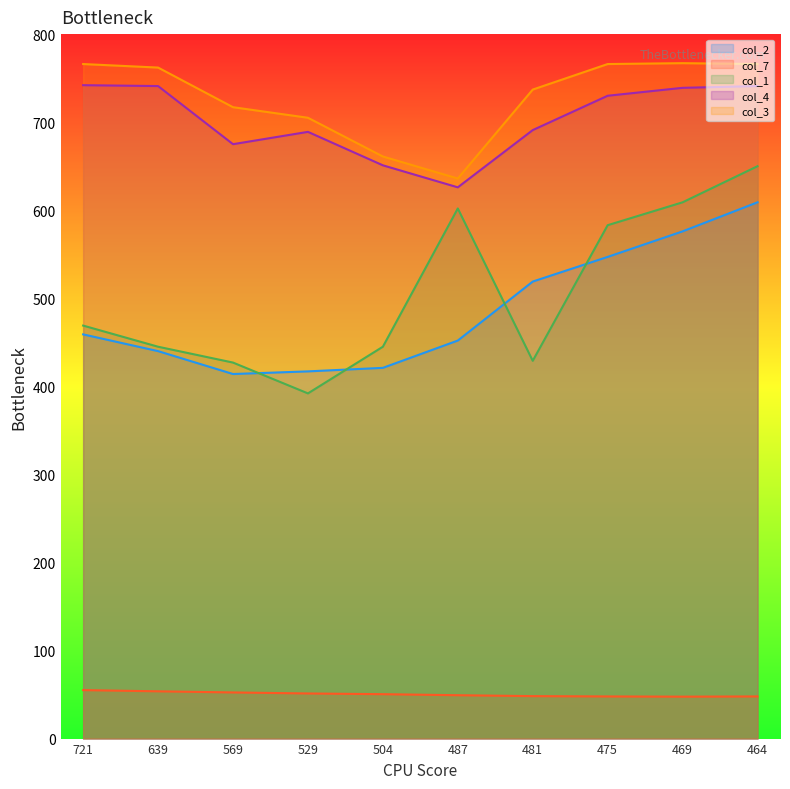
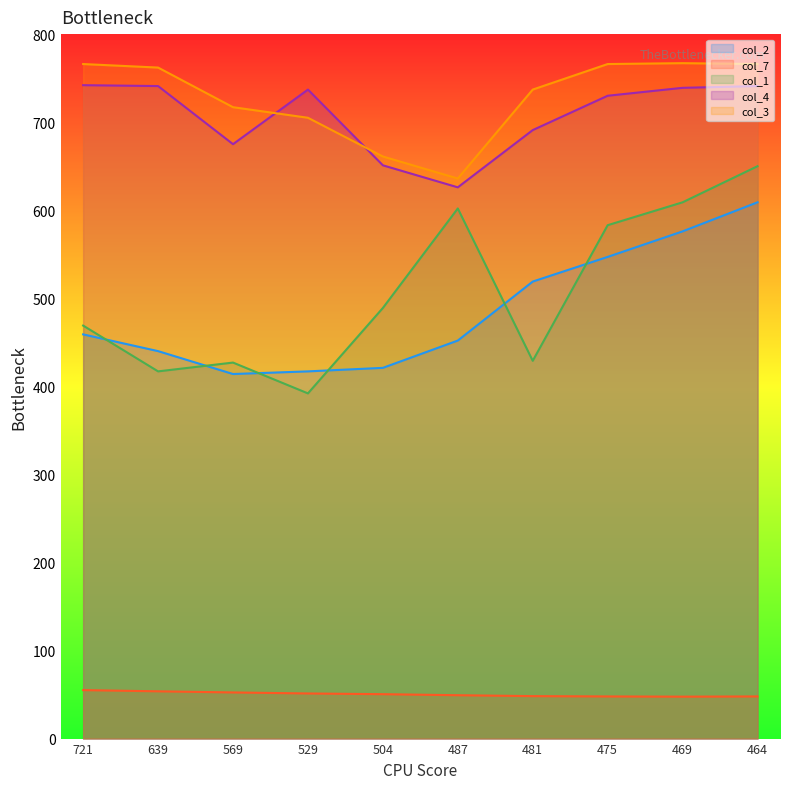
col_1, 639: 450 -> 420
col_4, 529: 690 -> 740
col_1, 504: 450 -> 490
